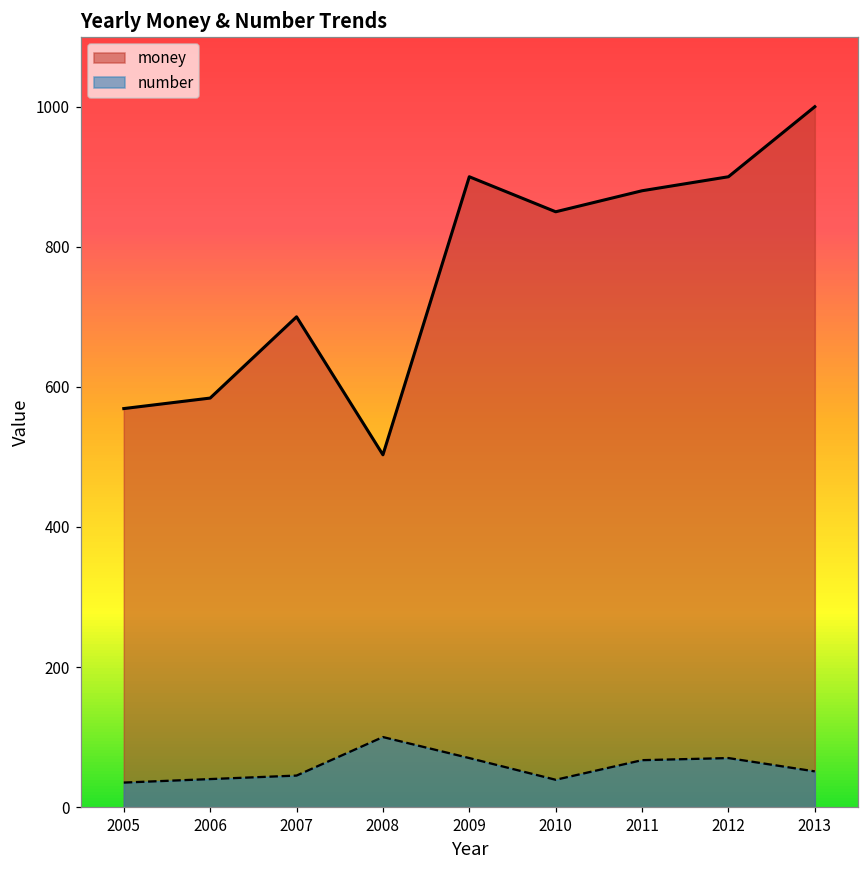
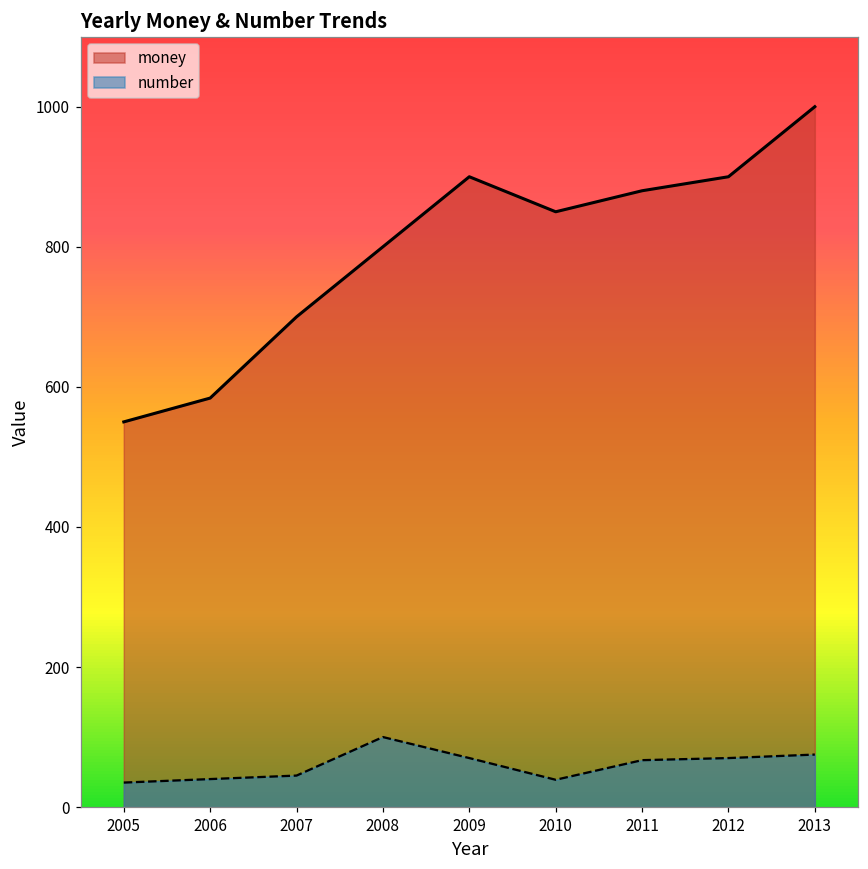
money, 2005: 570 -> 550
money, 2008: 500 -> 800
number, 2013: 50 -> 80
